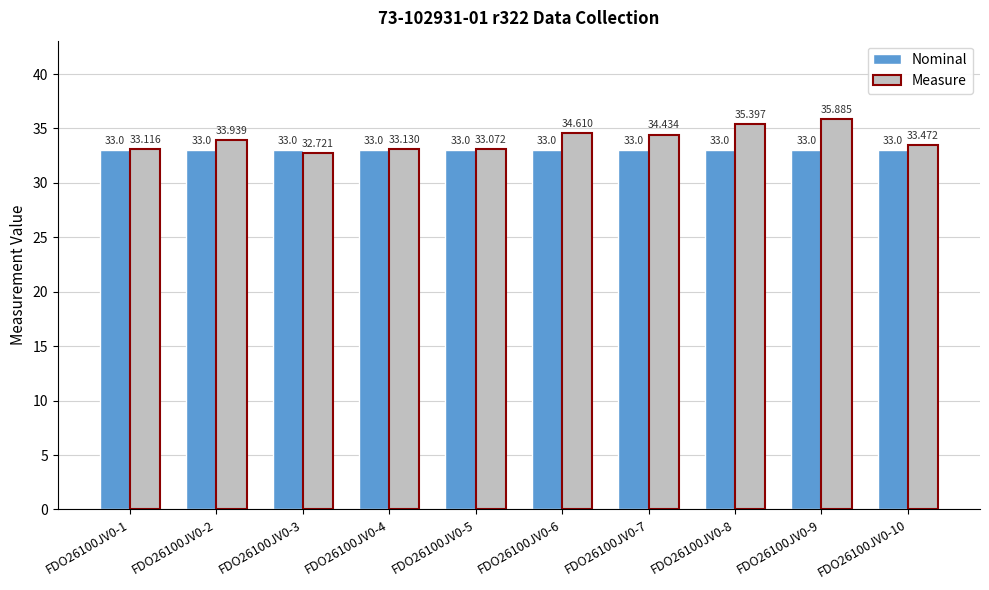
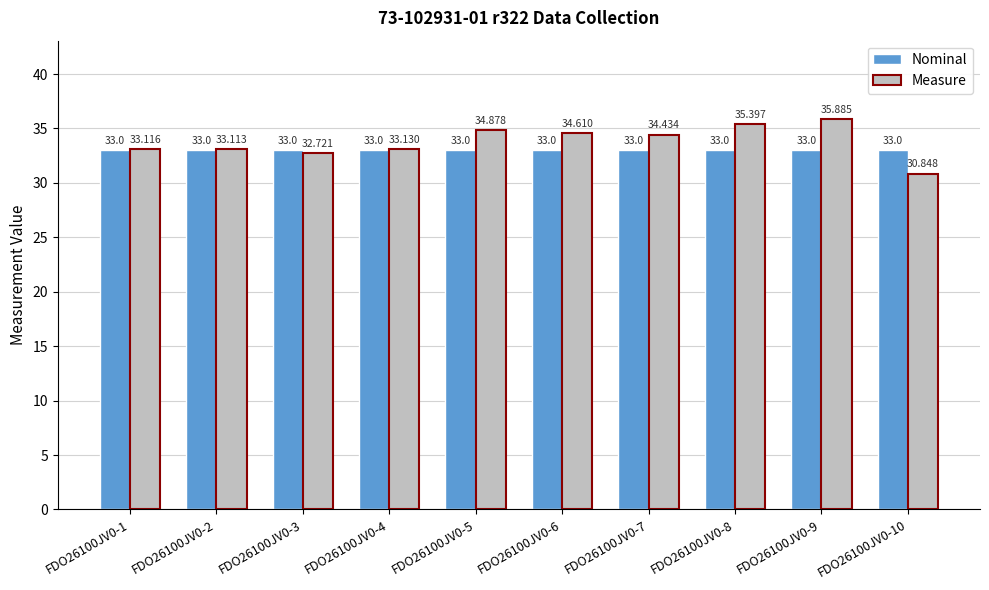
Measure, FDO26100JV0-2: 33.939 -> 33.113
Measure, FDO26100JV0-5: 33.072 -> 34.878
Measure, FDO26100JV0-10: 33.472 -> 30.848
